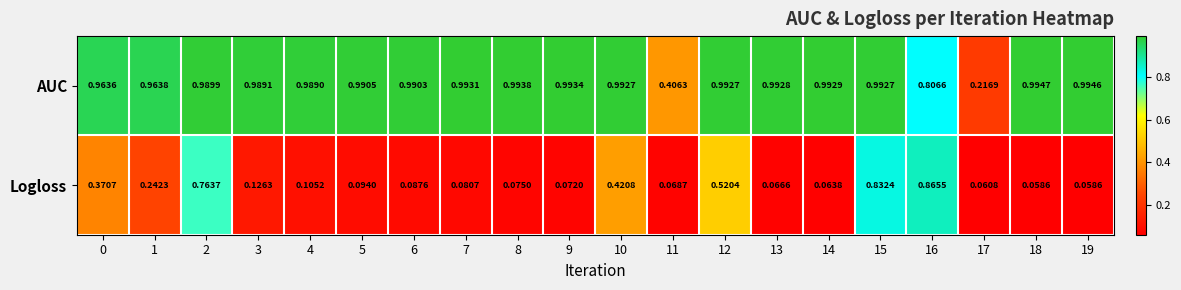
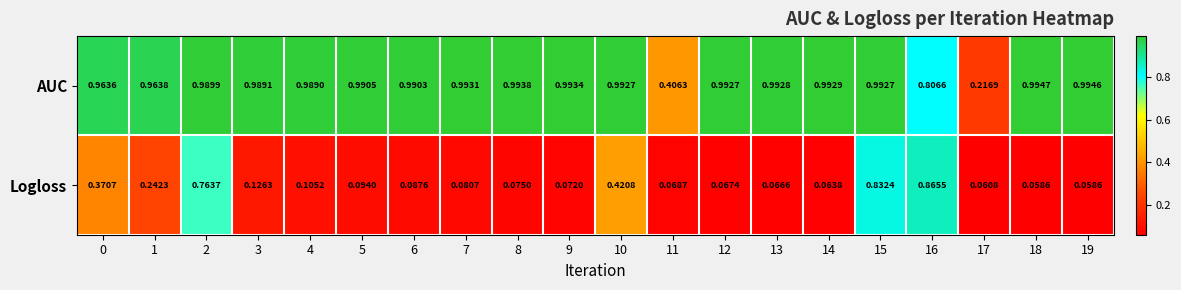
Logloss, 12: 0.5204 -> 0.0674
